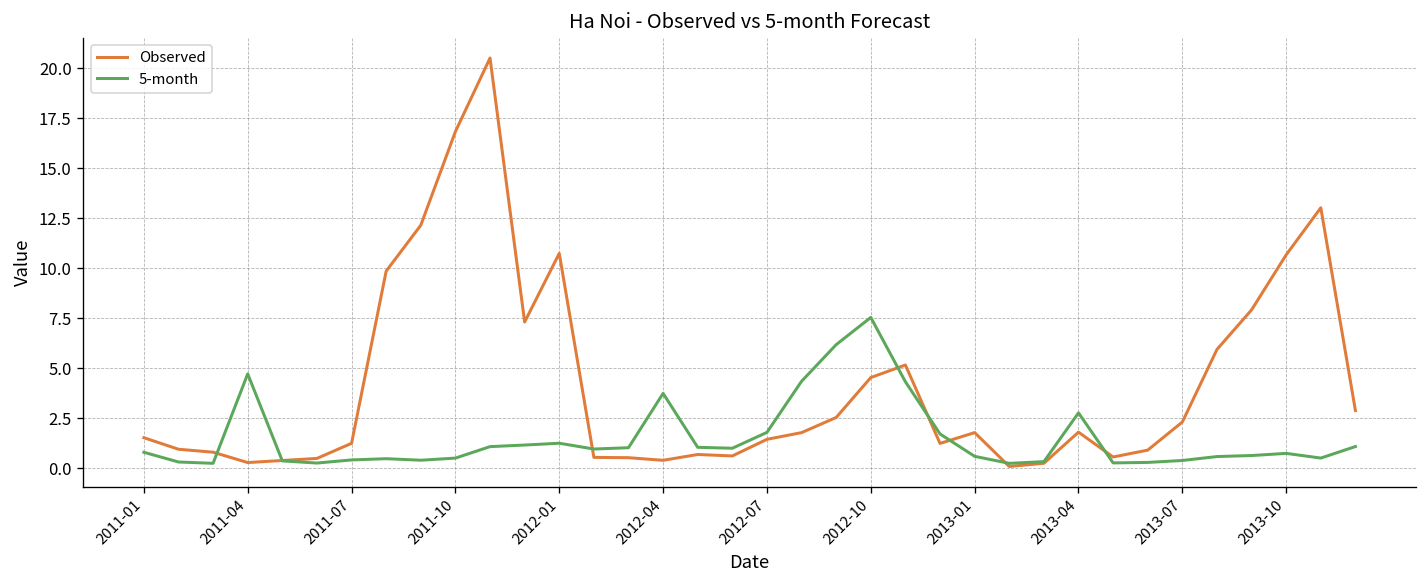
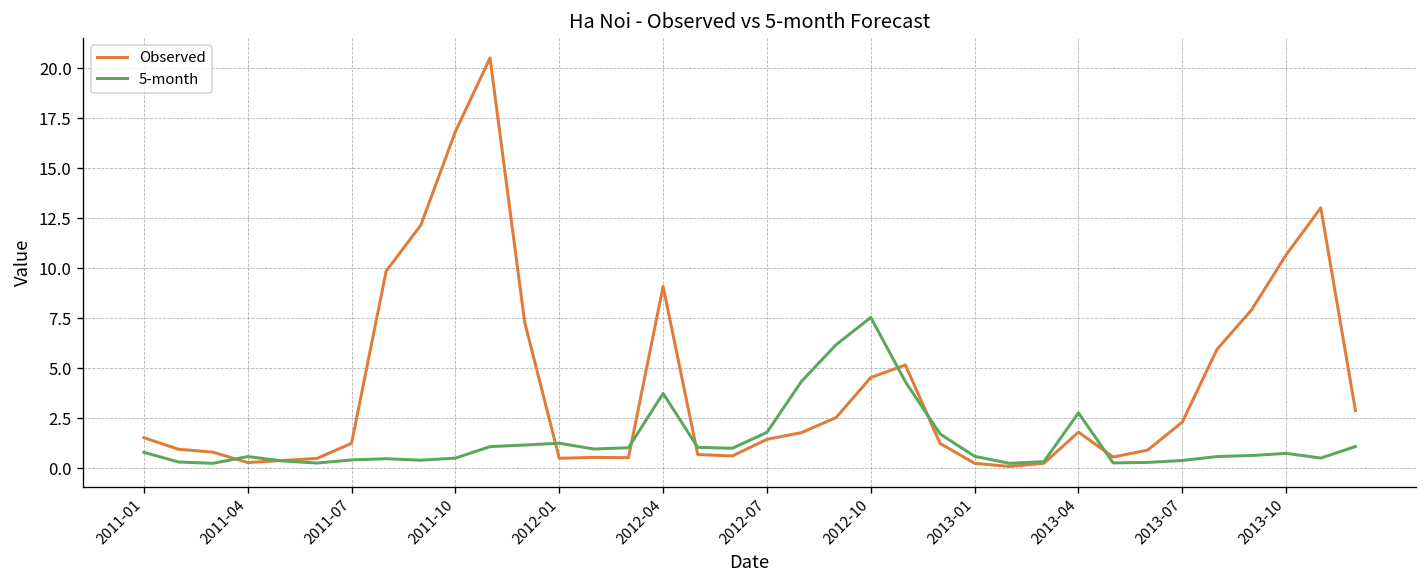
5-month, 2011-04: 4.7 -> 0.6
Observed, 2012-01: 10.7 -> 0.5
Observed, 2012-04: 0.4 -> 9.1
Observed, 2013-01: 1.8 -> 0.2
